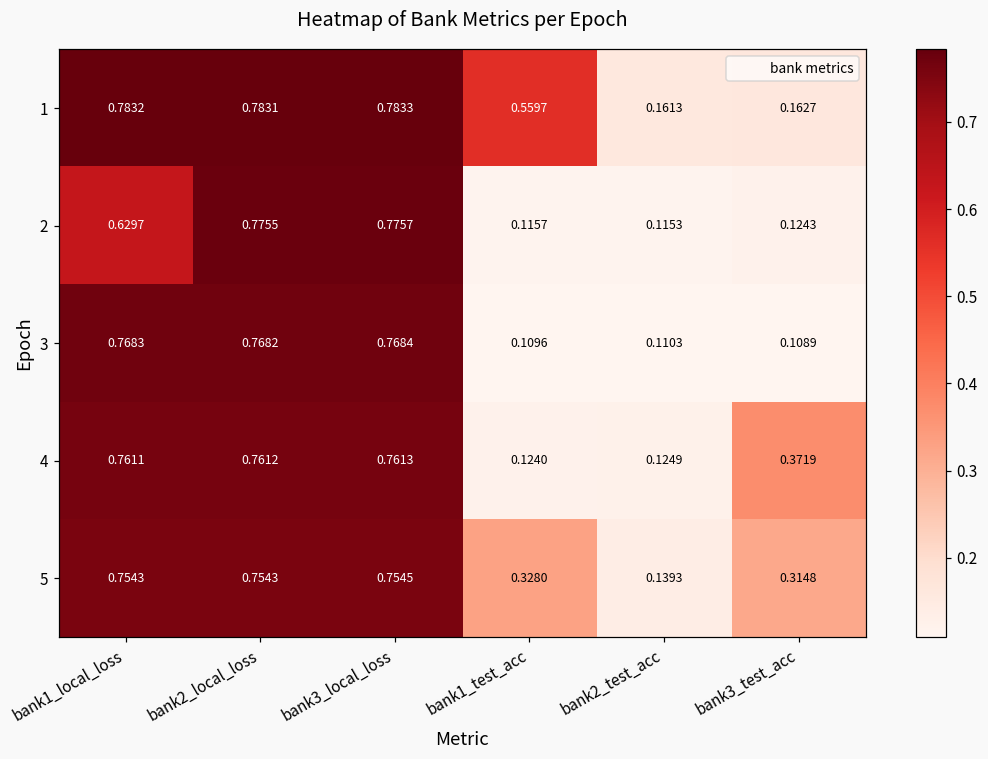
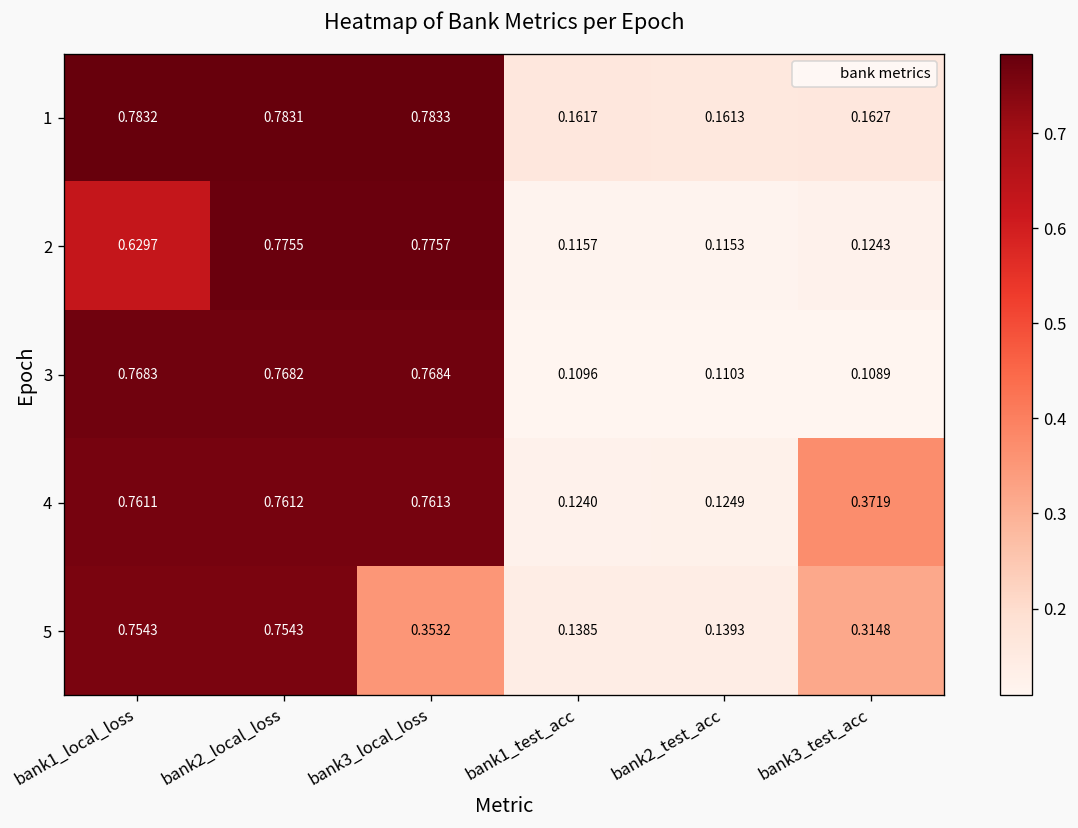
1, bank1_test_acc: 0.5597 -> 0.1617
5, bank3_local_loss: 0.7545 -> 0.3532
5, bank1_test_acc: 0.3280 -> 0.1385
